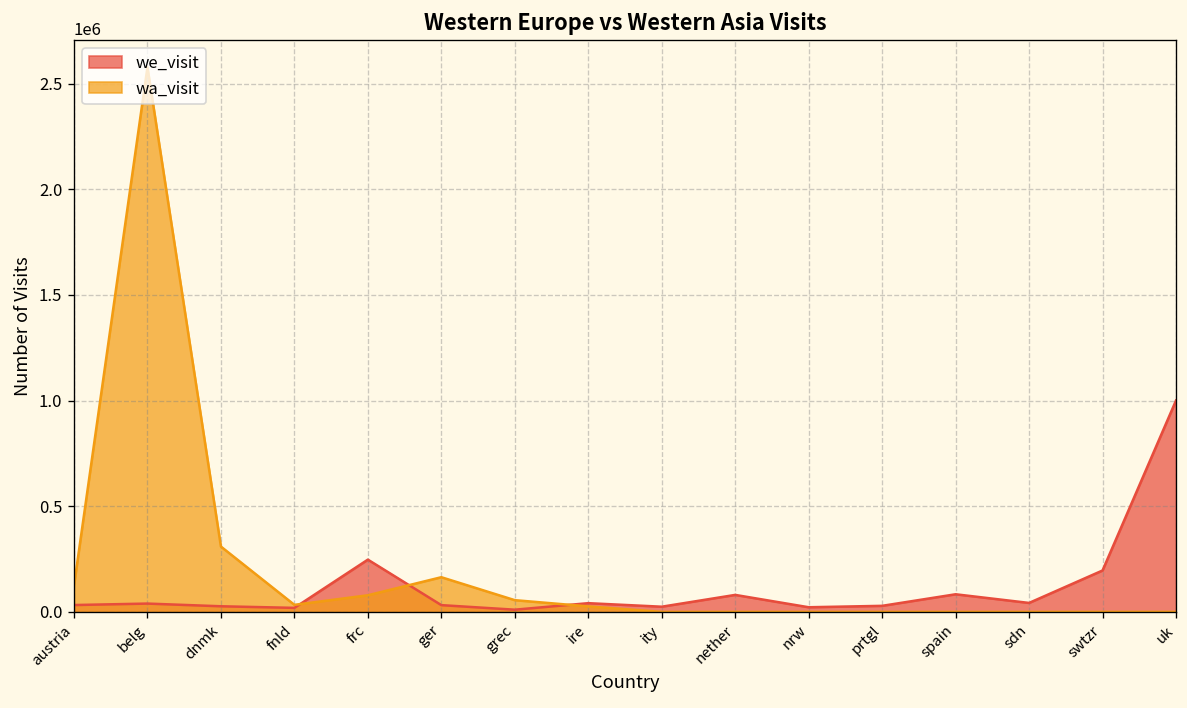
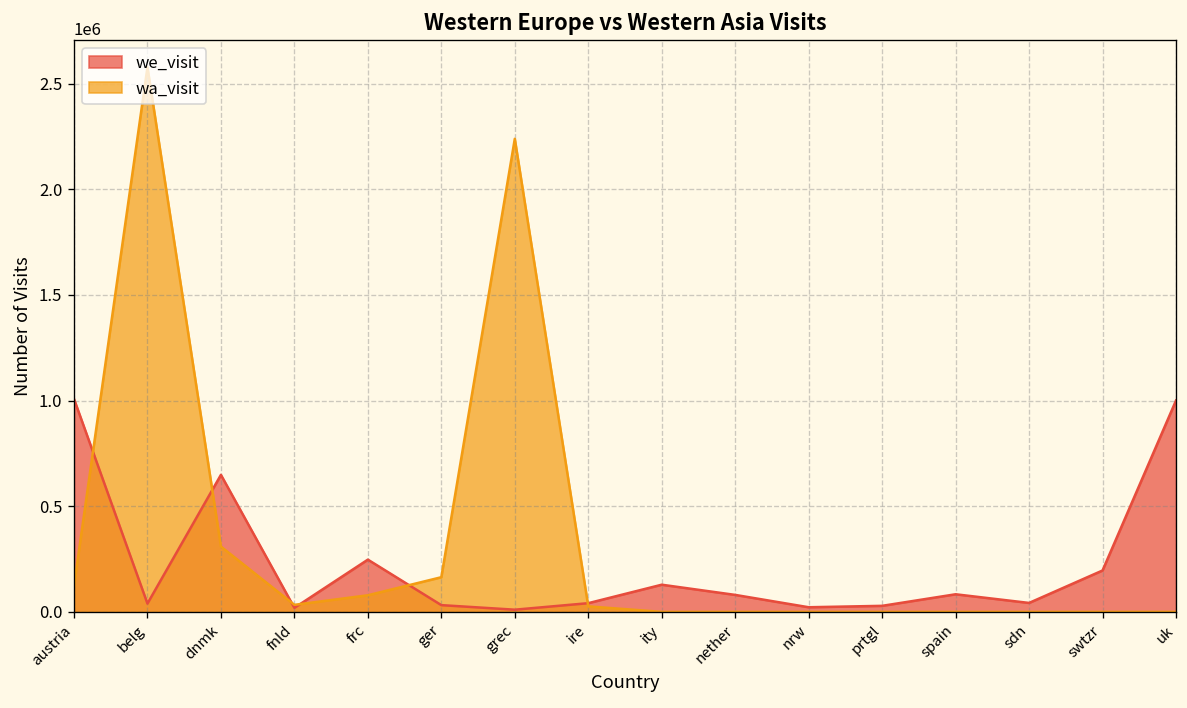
we_visit, austria: 30000 -> 1010000
we_visit, dnmk: 30000 -> 650000
wa_visit, grec: 60000 -> 2240000
we_visit, ity: 20000 -> 130000
